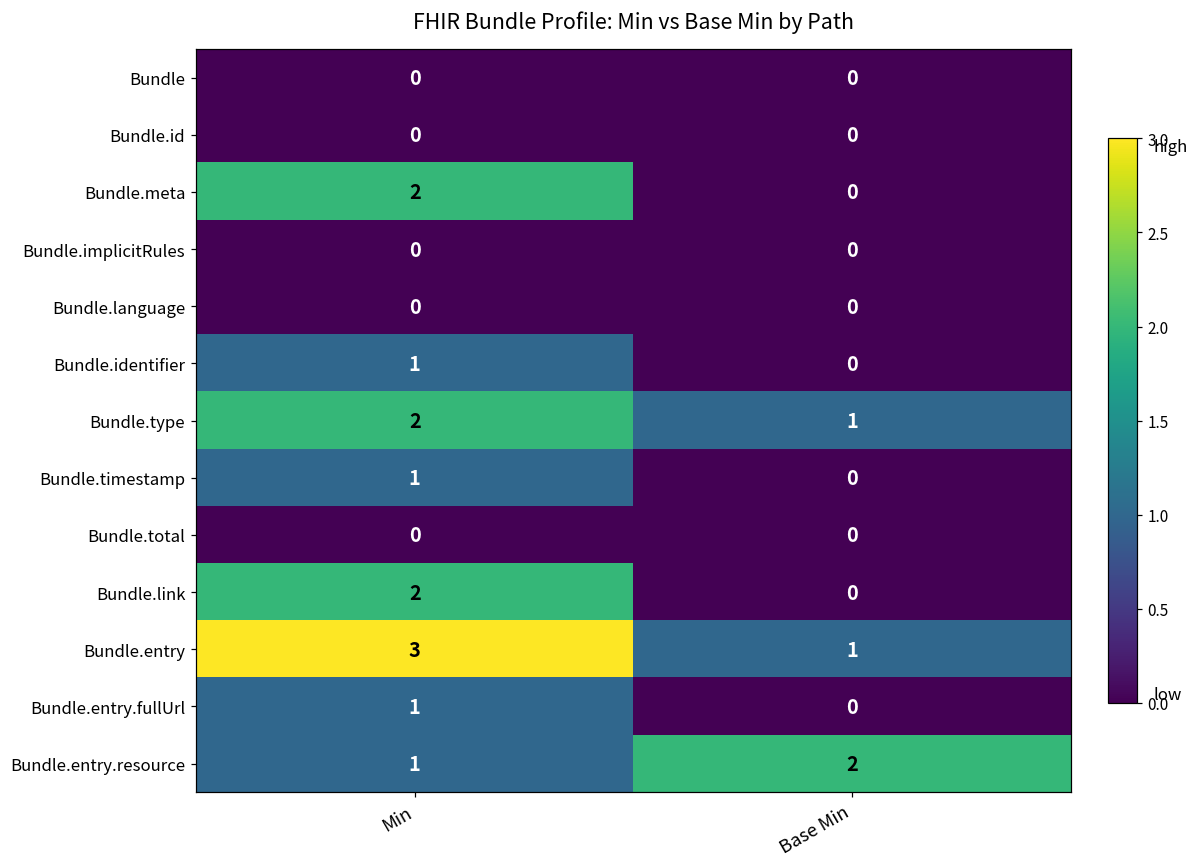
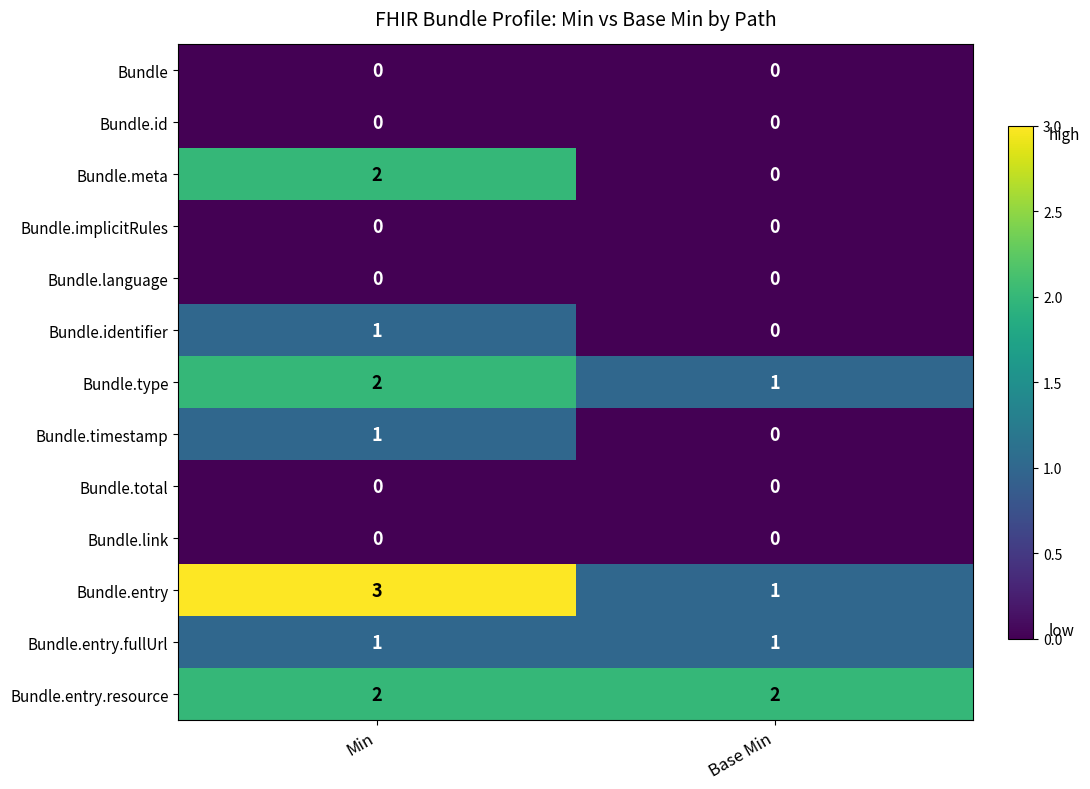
Bundle.link, Min: 2 -> 0
Bundle.entry.fullUrl, Base Min: 0 -> 1
Bundle.entry.resource, Min: 1 -> 2
